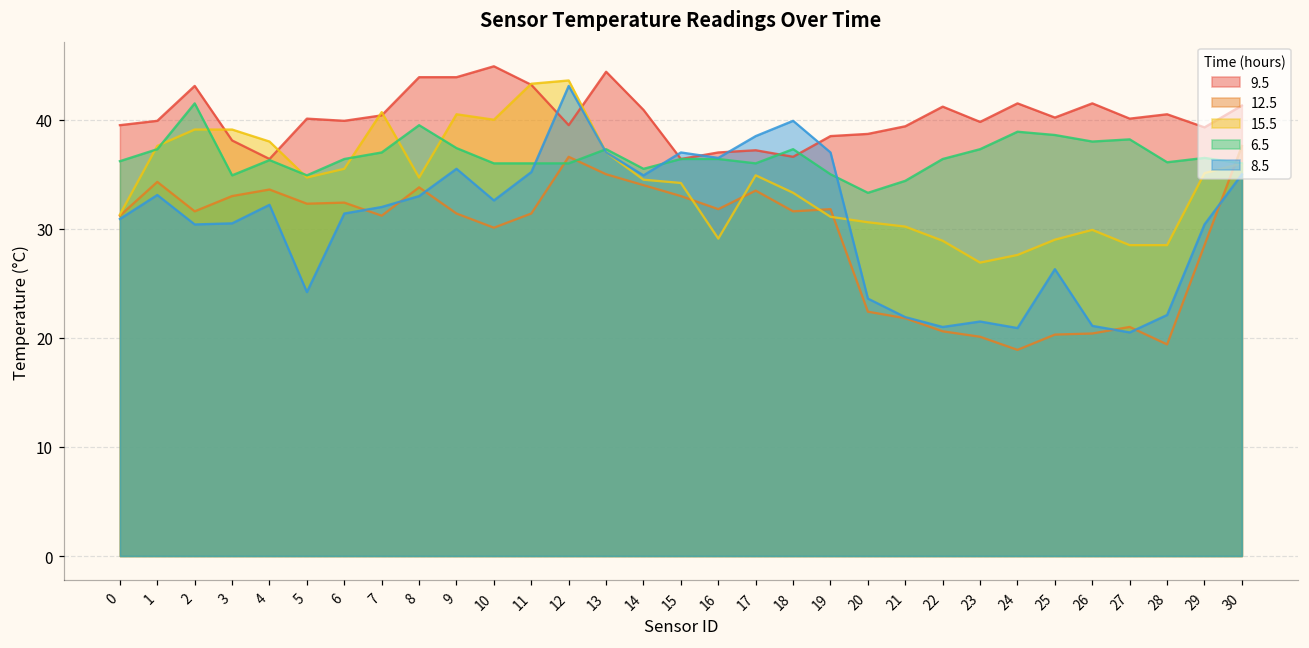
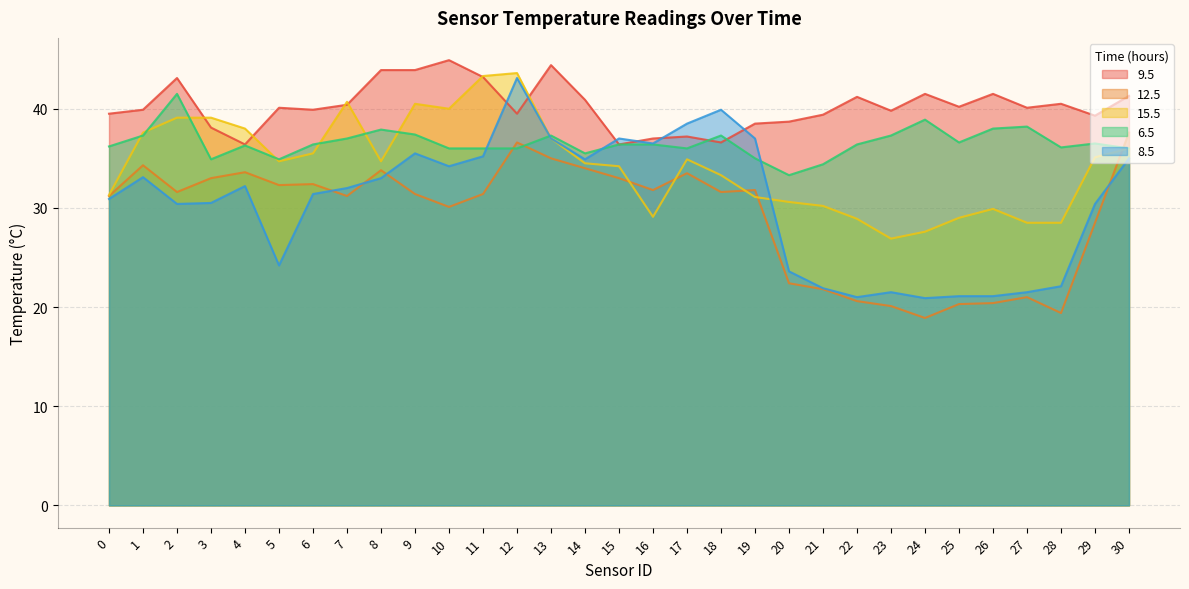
6.5, 8: 40 -> 38
8.5, 10: 33 -> 34
6.5, 25: 39 -> 37
8.5, 25: 26 -> 21
8.5, 27: 21 -> 22
